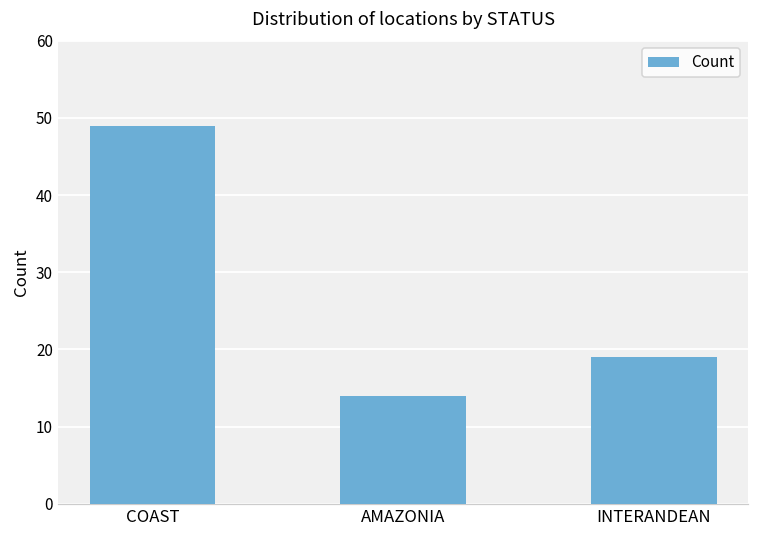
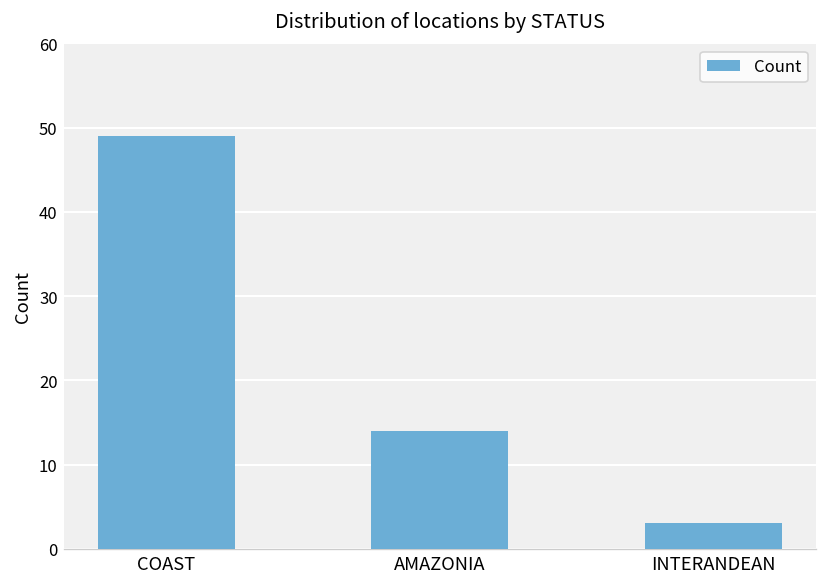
INTERANDEAN: 19 -> 3
